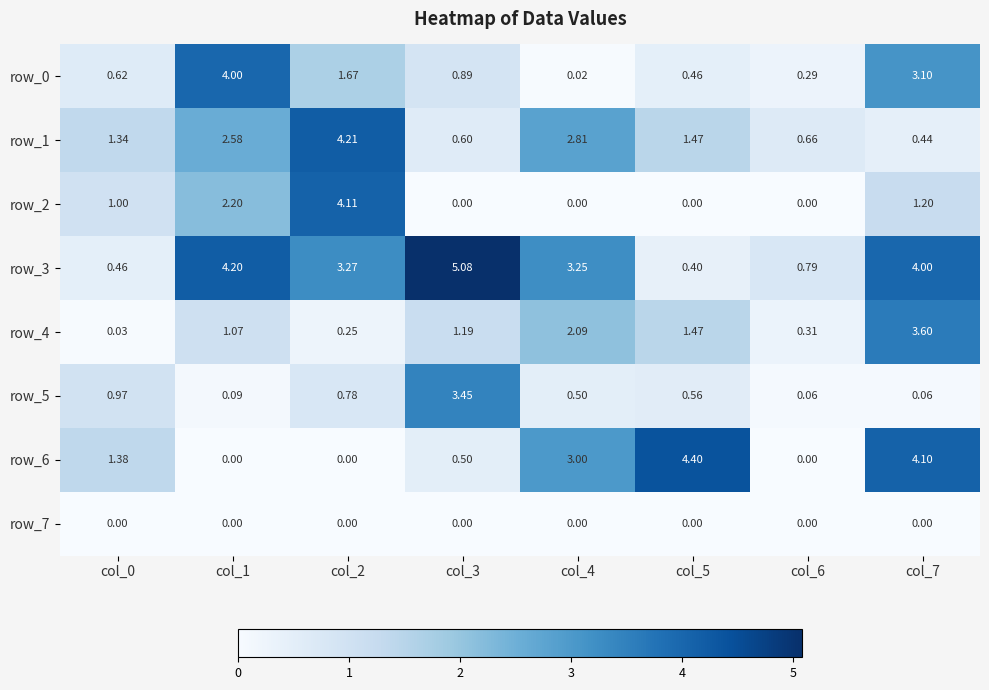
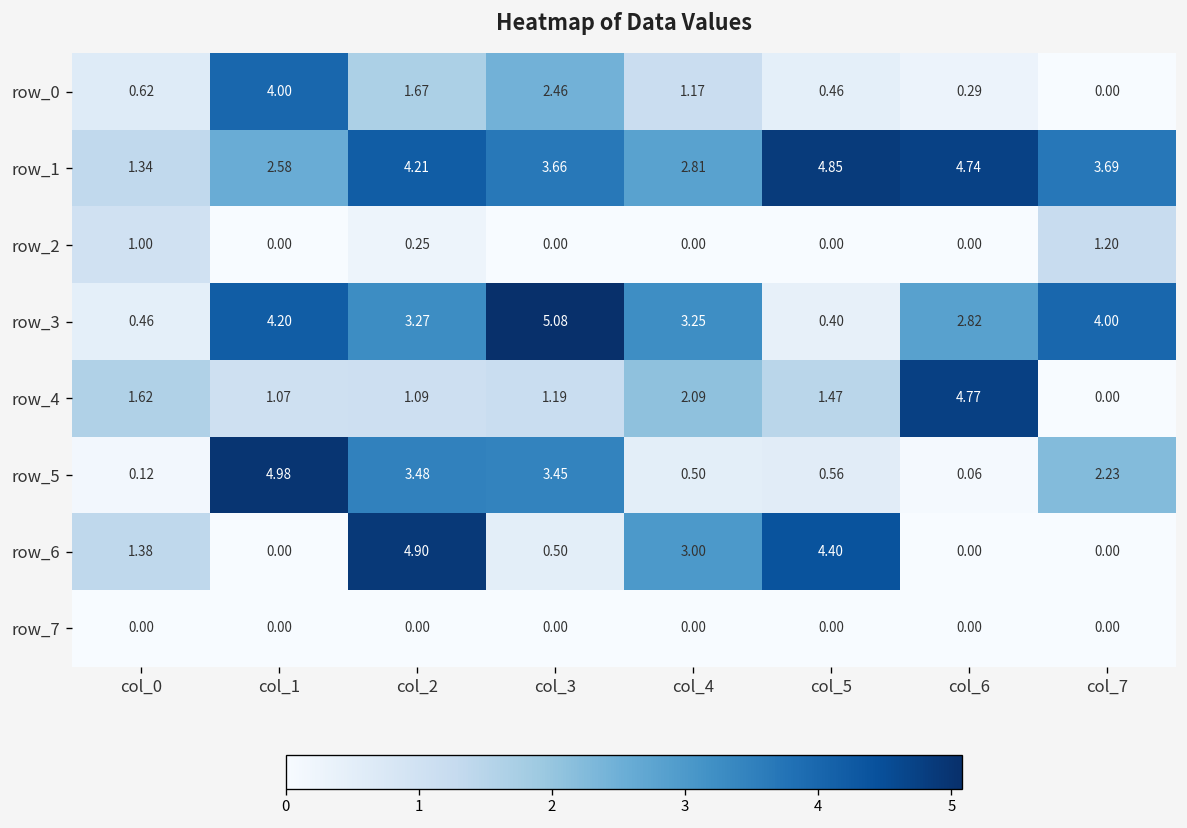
row_0, col_3: 0.89 -> 2.46
row_0, col_4: 0.02 -> 1.17
row_0, col_7: 3.10 -> 0.00
row_1, col_3: 0.60 -> 3.66
row_1, col_5: 1.47 -> 4.85
row_1, col_6: 0.66 -> 4.74
row_1, col_7: 0.44 -> 3.69
row_2, col_1: 2.20 -> 0.00
row_2, col_2: 4.11 -> 0.25
row_3, col_6: 0.79 -> 2.82
row_4, col_0: 0.03 -> 1.62
row_4, col_2: 0.25 -> 1.09
row_4, col_6: 0.31 -> 4.77
row_4, col_7: 3.60 -> 0.00
row_5, col_0: 0.97 -> 0.12
row_5, col_1: 0.09 -> 4.98
row_5, col_2: 0.78 -> 3.48
row_5, col_7: 0.06 -> 2.23
row_6, col_2: 0.00 -> 4.90
row_6, col_7: 4.10 -> 0.00
